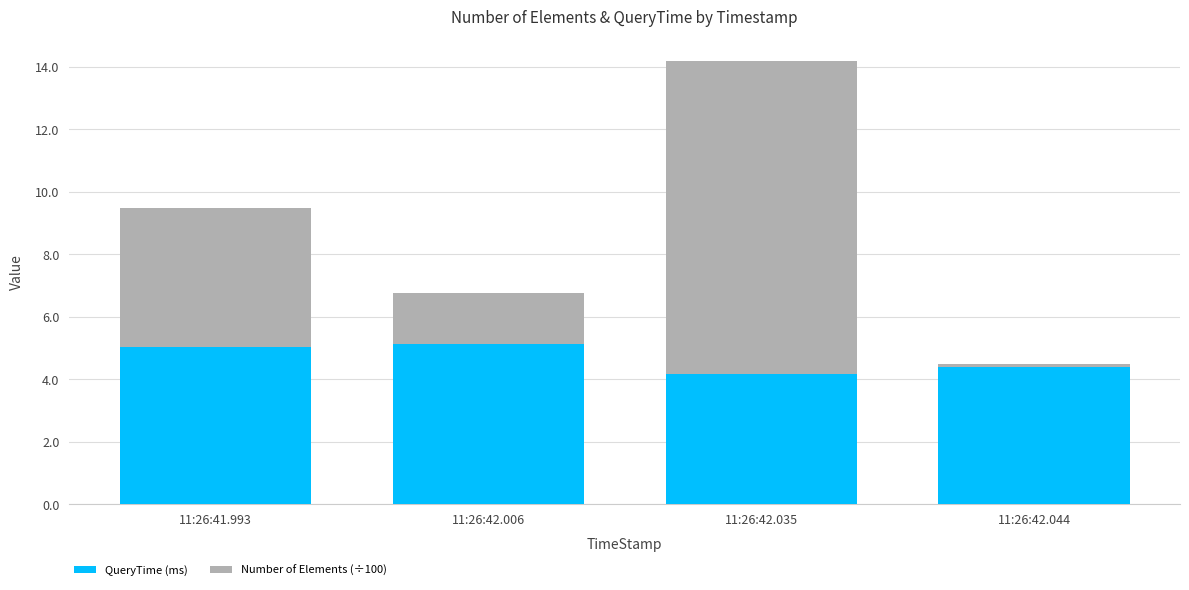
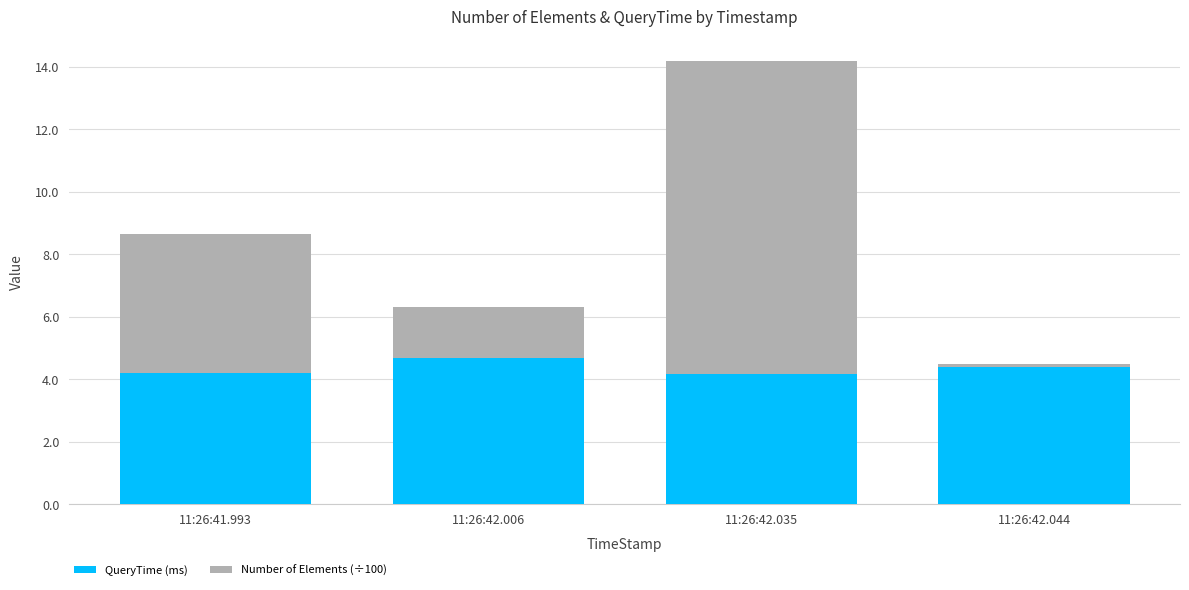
QueryTime (ms), 11:26:41.993: 5.0 -> 4.2
QueryTime (ms), 11:26:42.006: 5.1 -> 4.7
